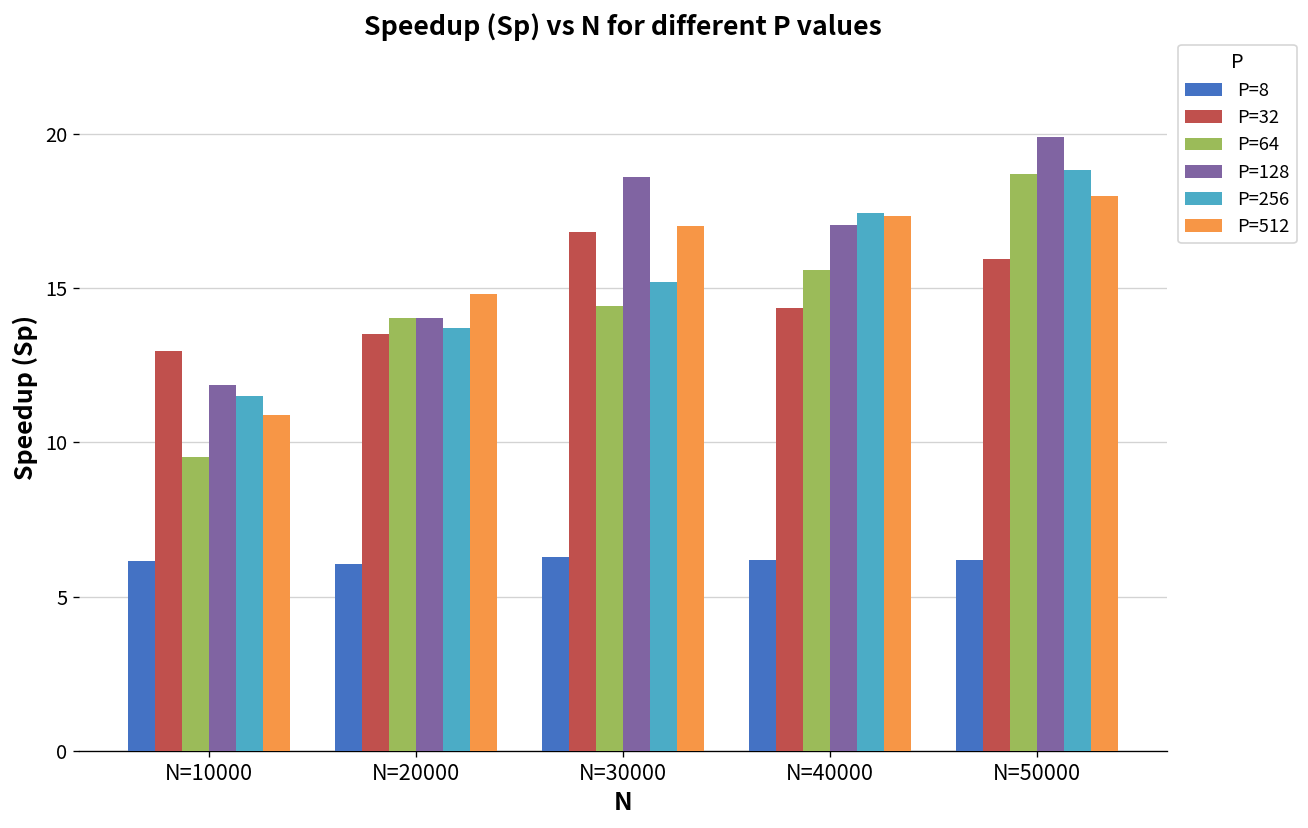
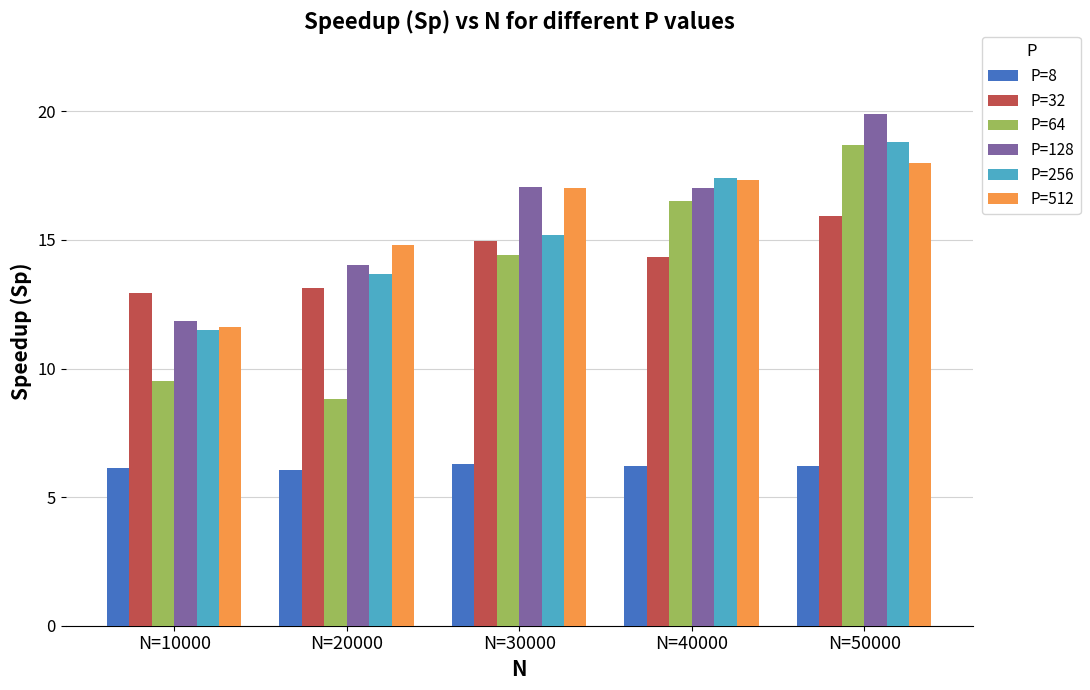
P=512, N=10000: 10.9 -> 11.6
P=32, N=20000: 13.5 -> 13.1
P=64, N=20000: 14.0 -> 8.8
P=32, N=30000: 16.8 -> 15.0
P=128, N=30000: 18.6 -> 17.1
P=64, N=40000: 15.6 -> 16.5
